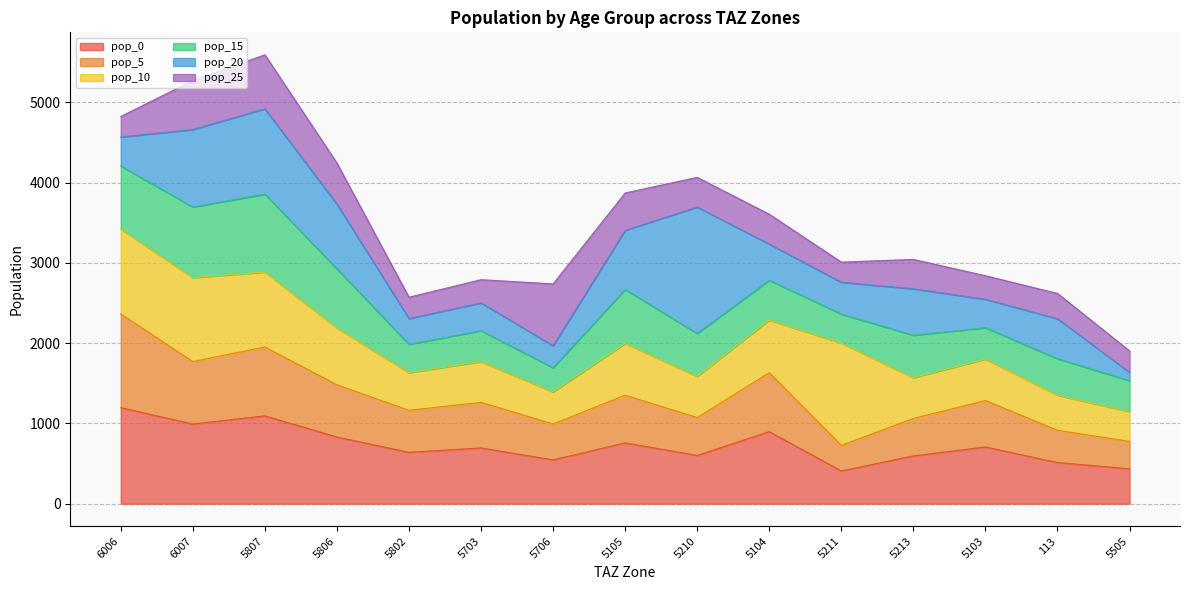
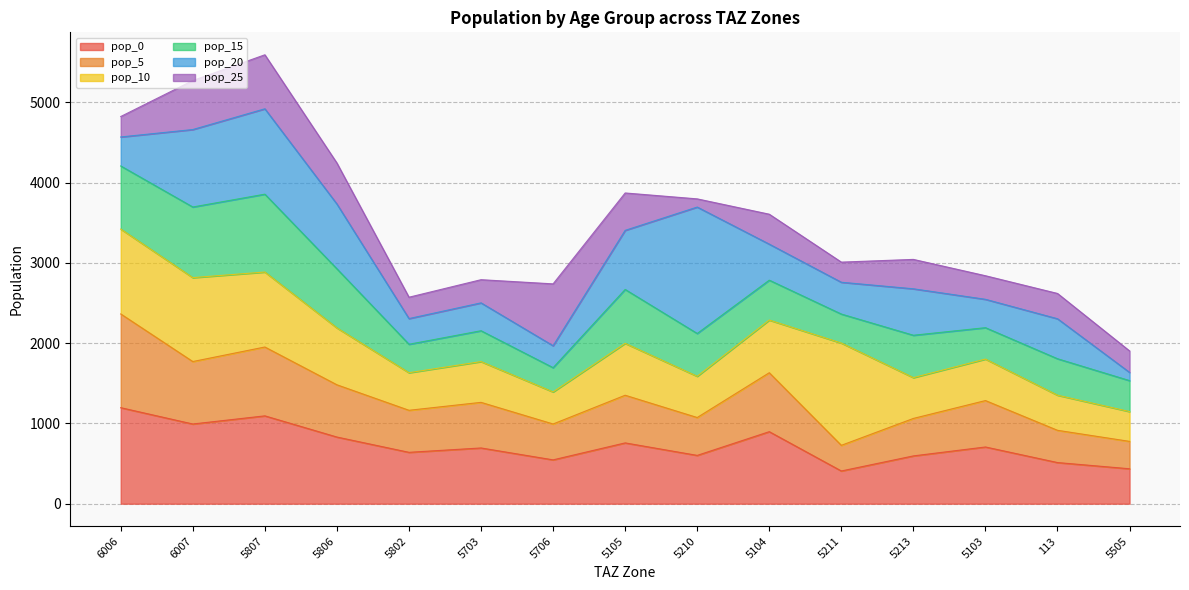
pop_25, 5210: 400 -> 100
